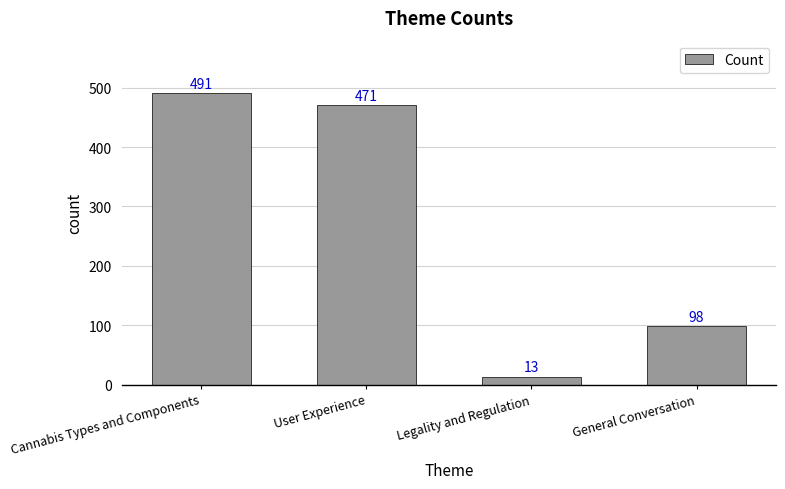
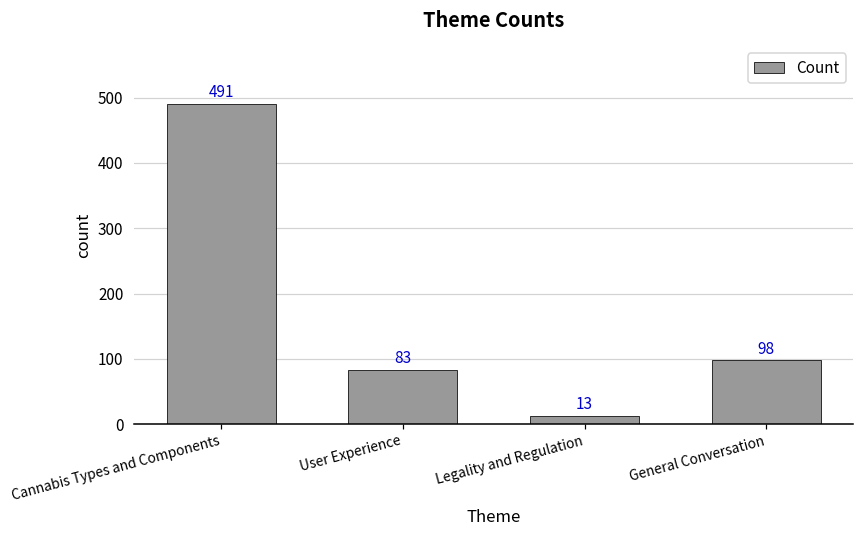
User Experience: 471 -> 83
